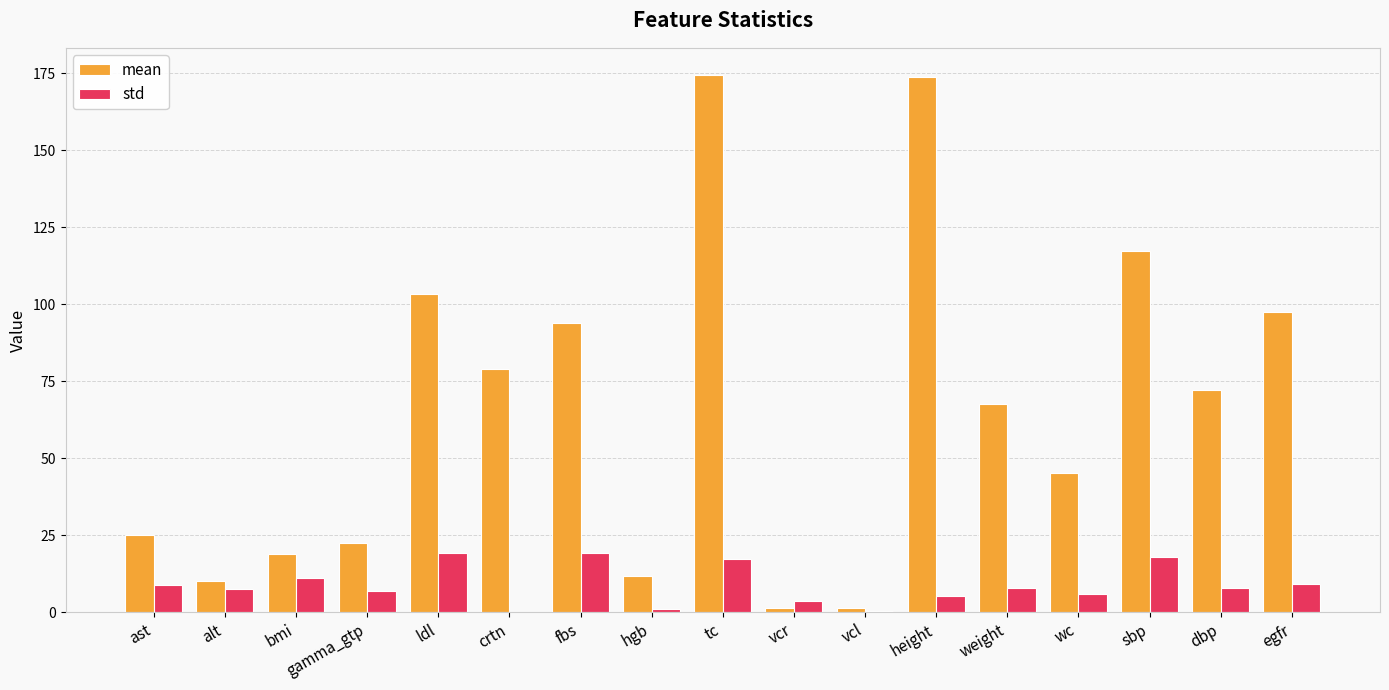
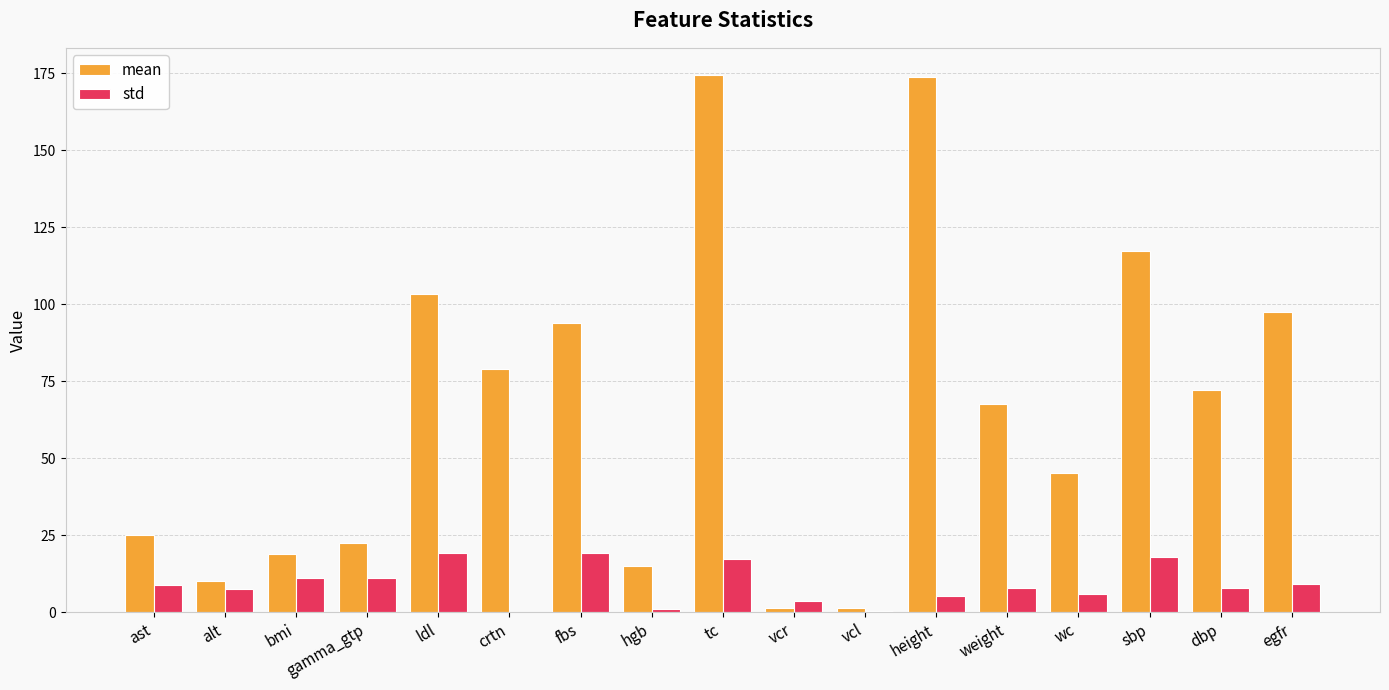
std, gamma_gtp: 7 -> 11
mean, hgb: 12 -> 15
